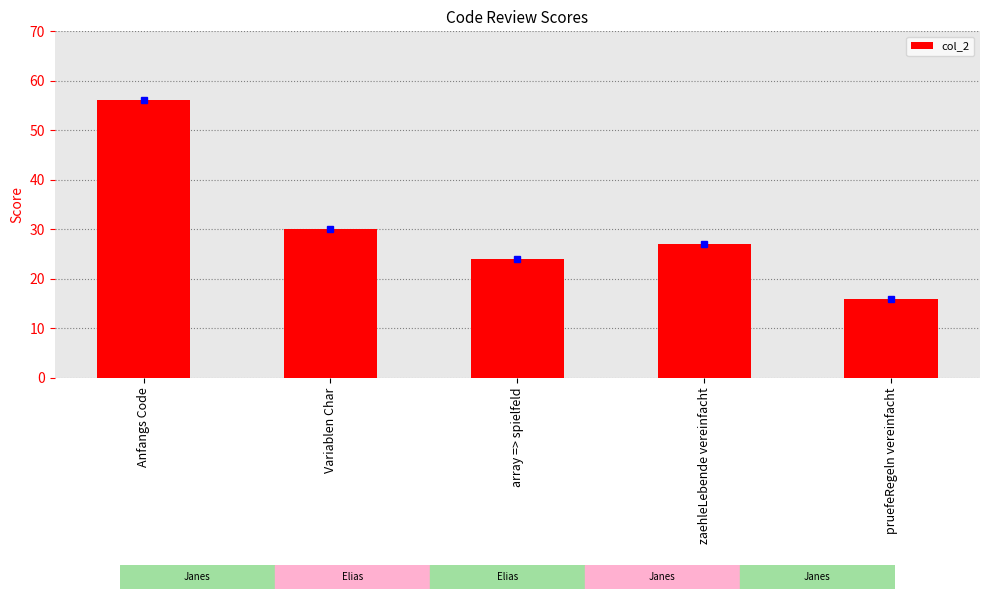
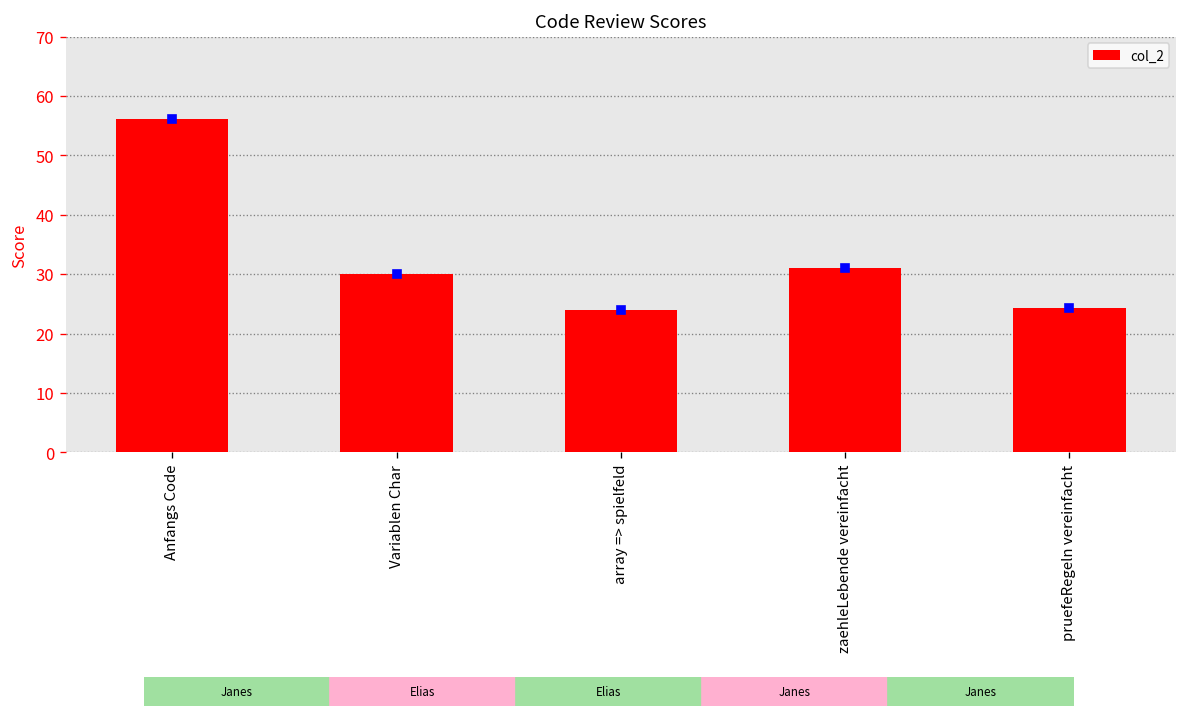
col_2, zaehleLebende vereinfacht: 27 -> 31
col_2, pruefeRegeln vereinfacht: 16 -> 24
